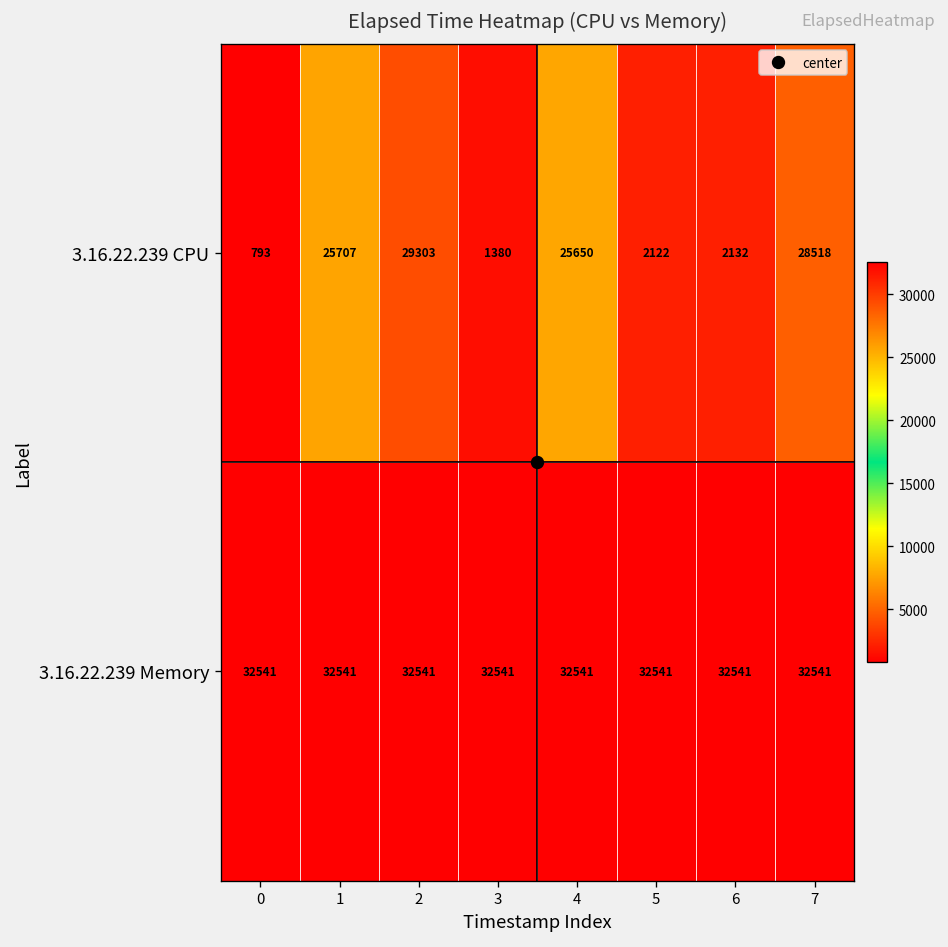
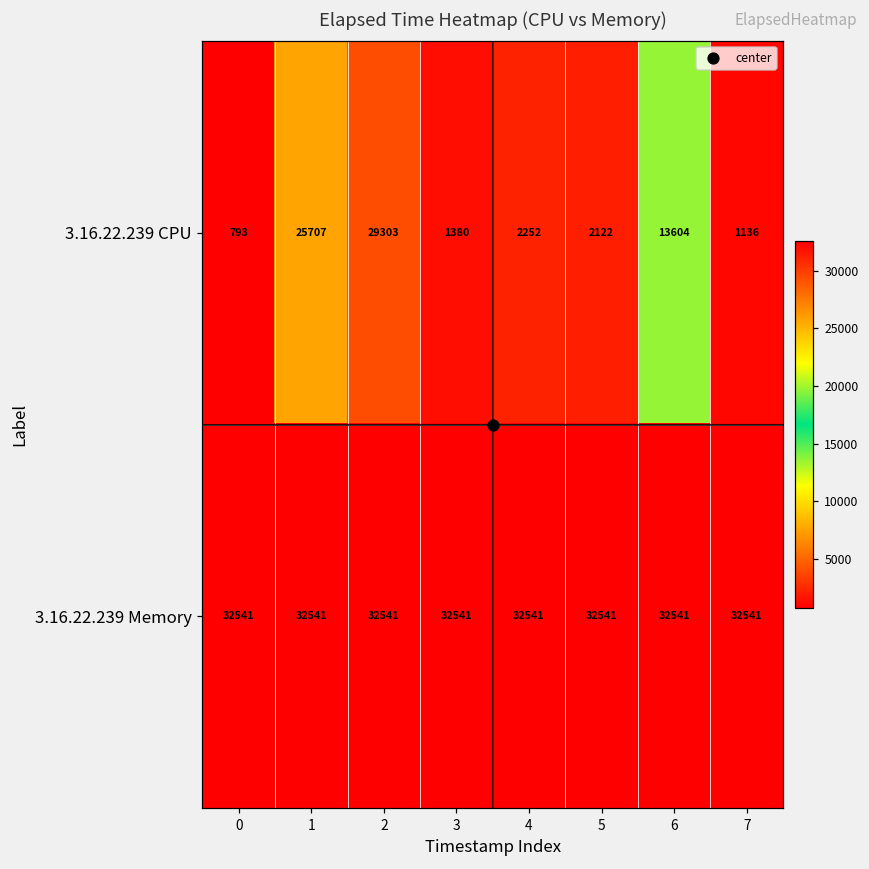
3.16.22.239 CPU, 4: 25650 -> 2252
3.16.22.239 CPU, 6: 2132 -> 13604
3.16.22.239 CPU, 7: 28518 -> 1136
